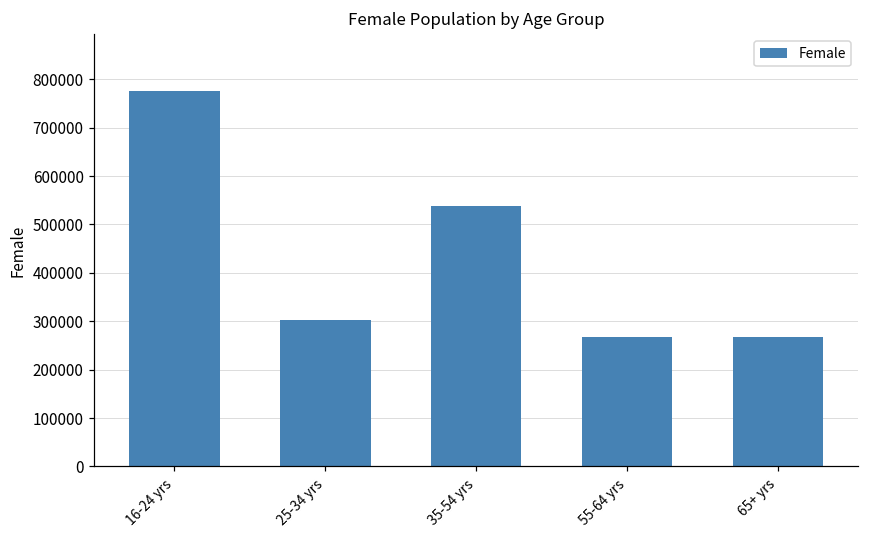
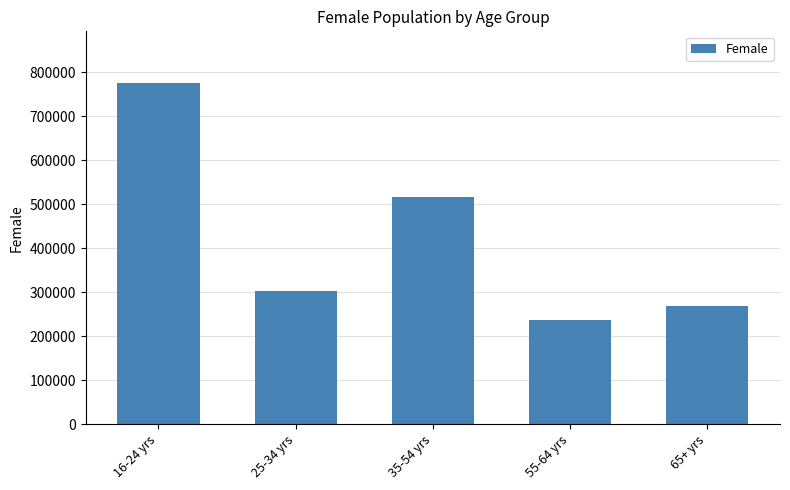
35-54 yrs: 540000 -> 520000
55-64 yrs: 270000 -> 240000
